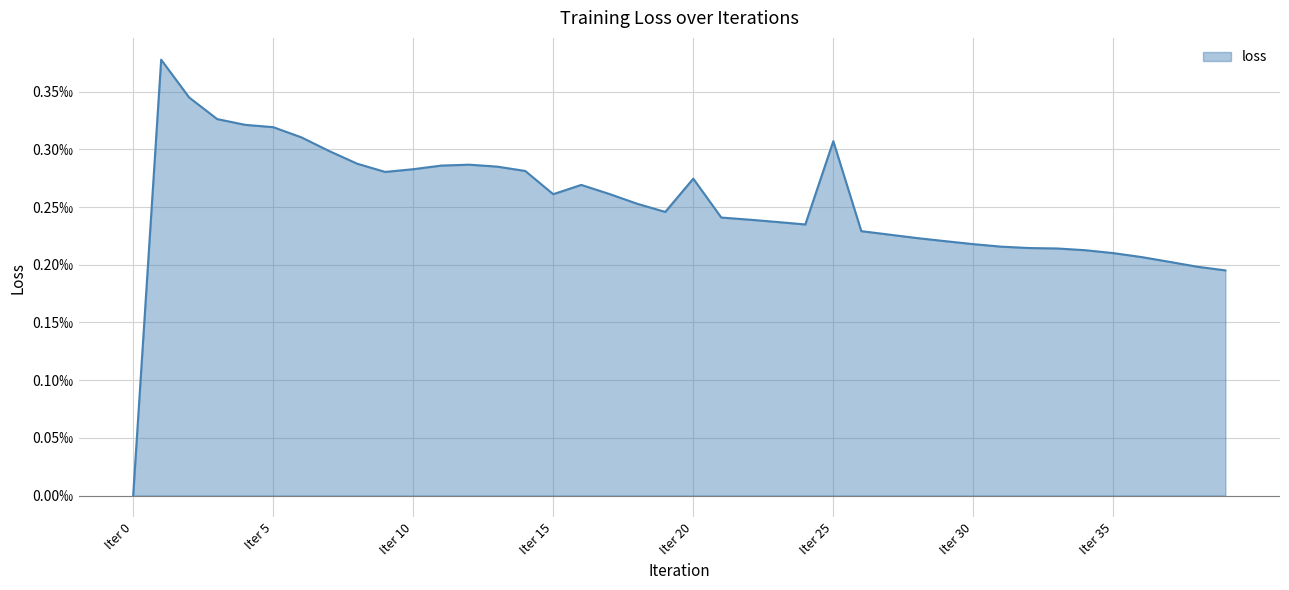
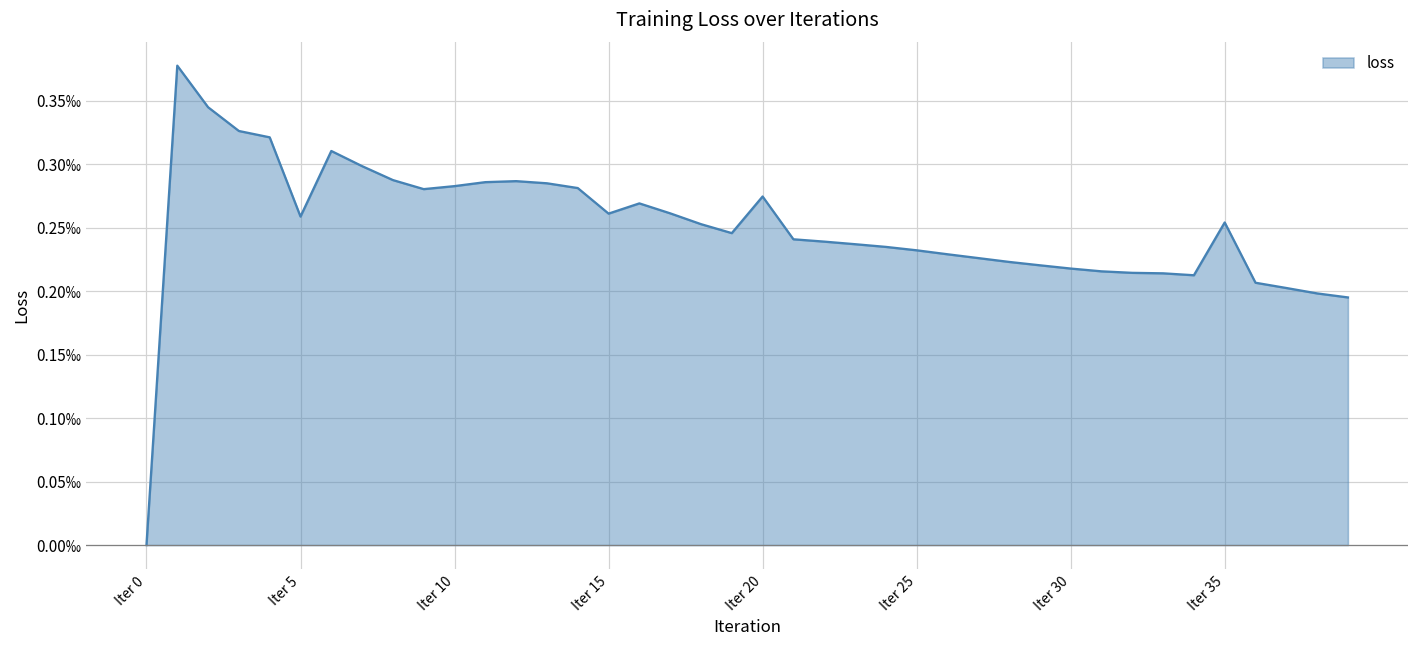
Iter 5: 0.319‰ -> 0.259‰
Iter 25: 0.307‰ -> 0.232‰
Iter 35: 0.210‰ -> 0.254‰
